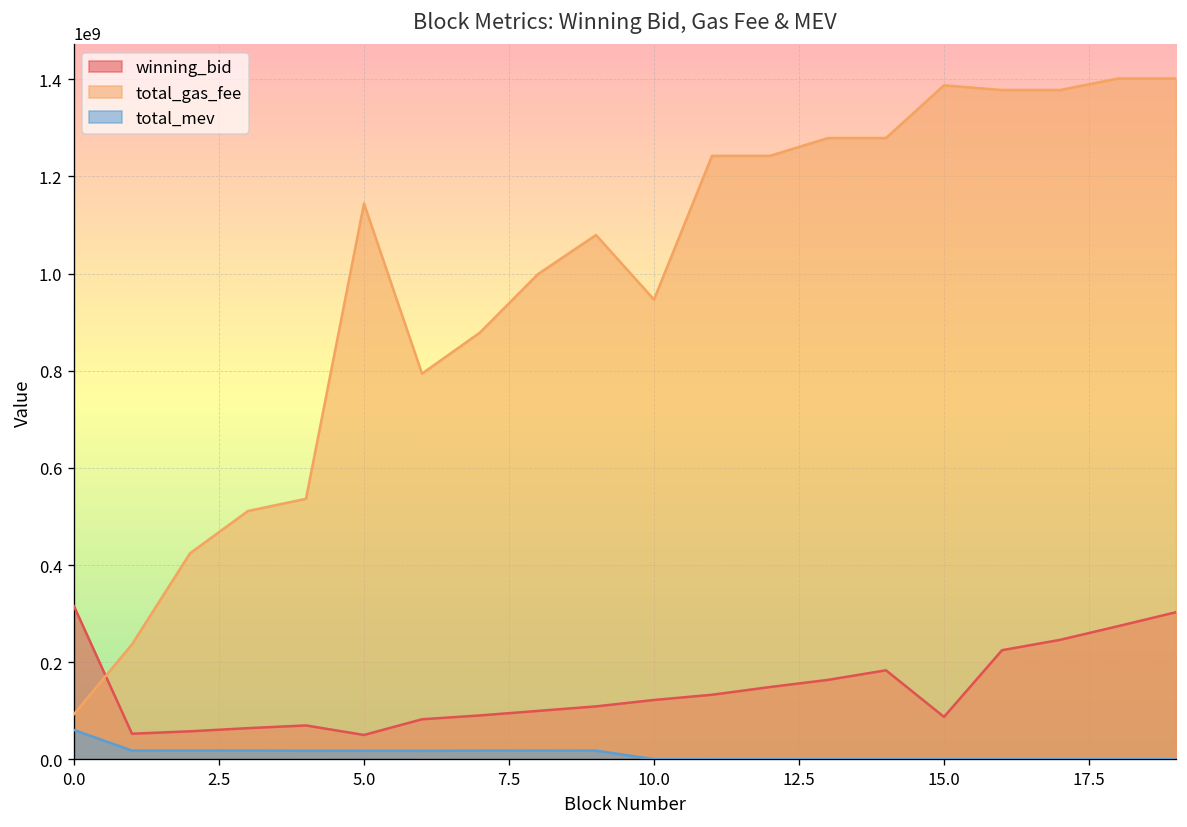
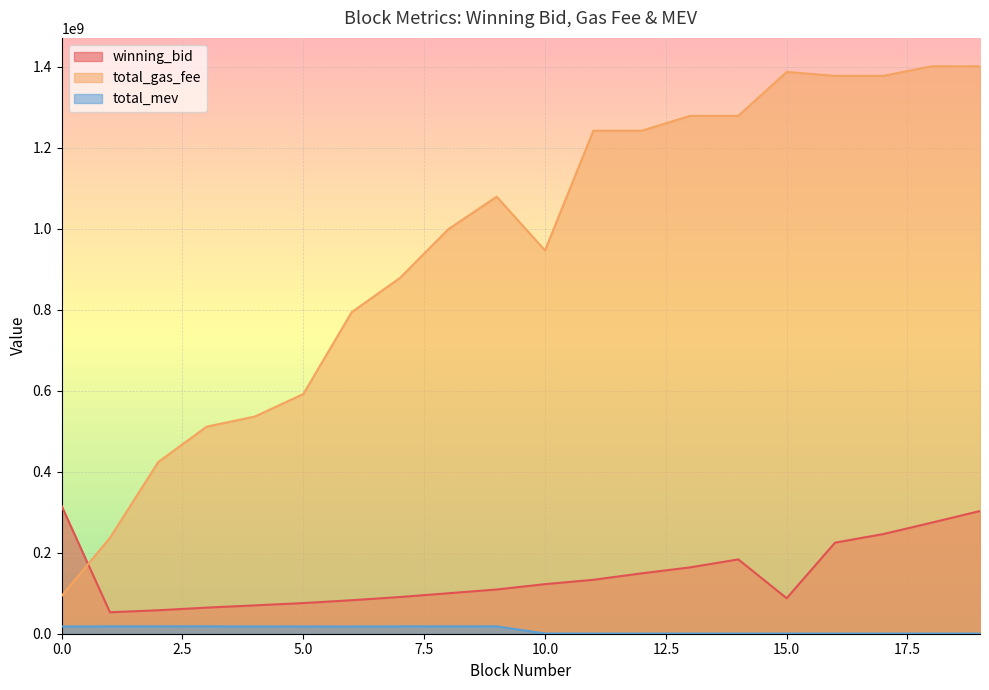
total_mev, 0.0: 60000000 -> 20000000
winning_bid, 5.0: 50000000 -> 80000000
total_gas_fee, 5.0: 1140000000 -> 590000000
